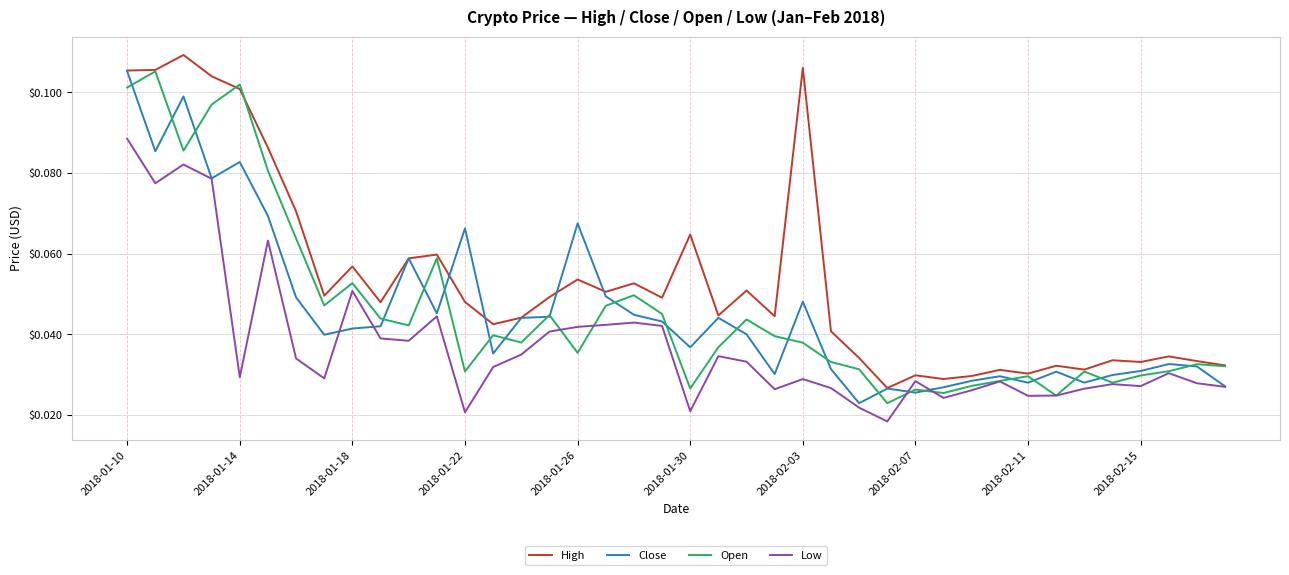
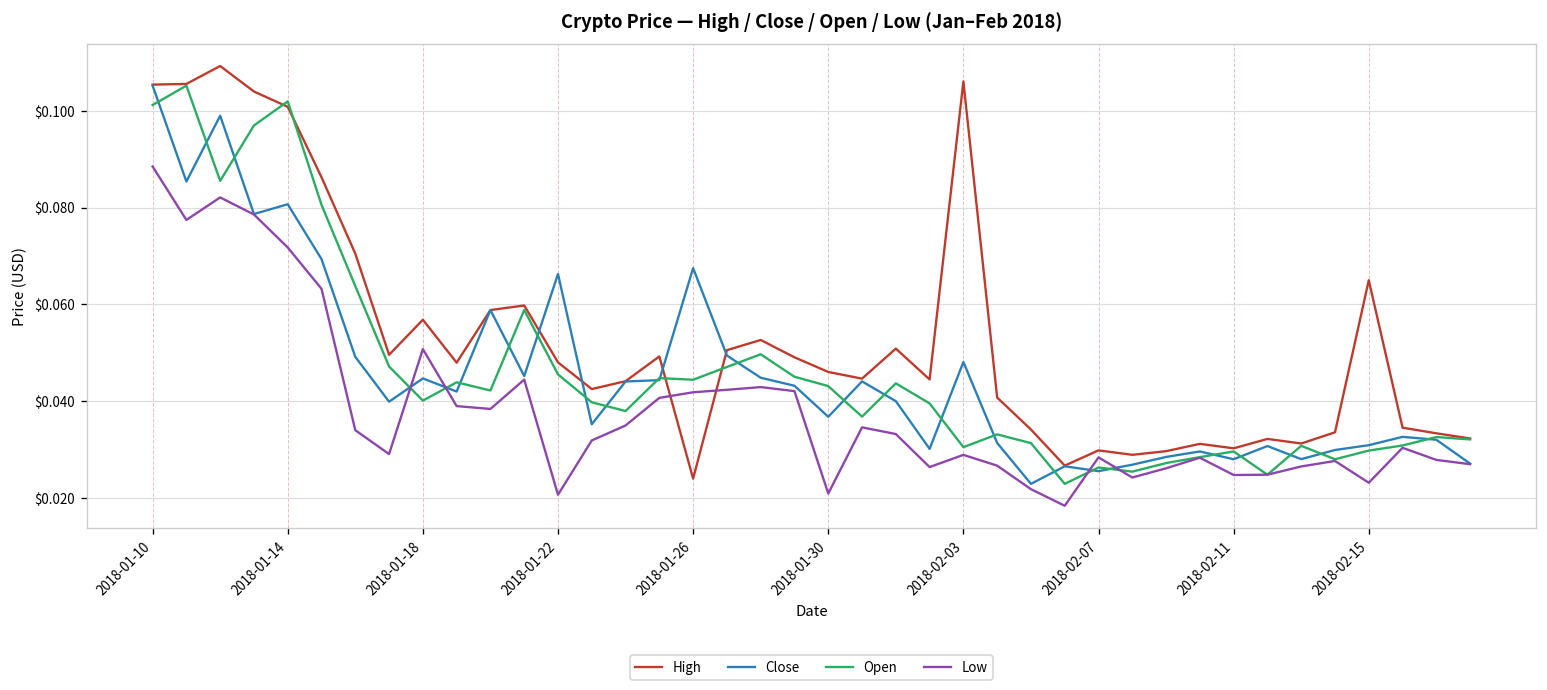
Close, 2018-01-14: $0.083 -> $0.081
Low, 2018-01-14: $0.029 -> $0.072
Close, 2018-01-18: $0.041 -> $0.045
Open, 2018-01-18: $0.053 -> $0.040
Open, 2018-01-22: $0.031 -> $0.046
High, 2018-01-26: $0.054 -> $0.024
Open, 2018-01-26: $0.035 -> $0.044
High, 2018-01-30: $0.065 -> $0.046
Open, 2018-01-30: $0.027 -> $0.043
Open, 2018-02-03: $0.038 -> $0.031
High, 2018-02-15: $0.033 -> $0.065
Low, 2018-02-15: $0.027 -> $0.023
